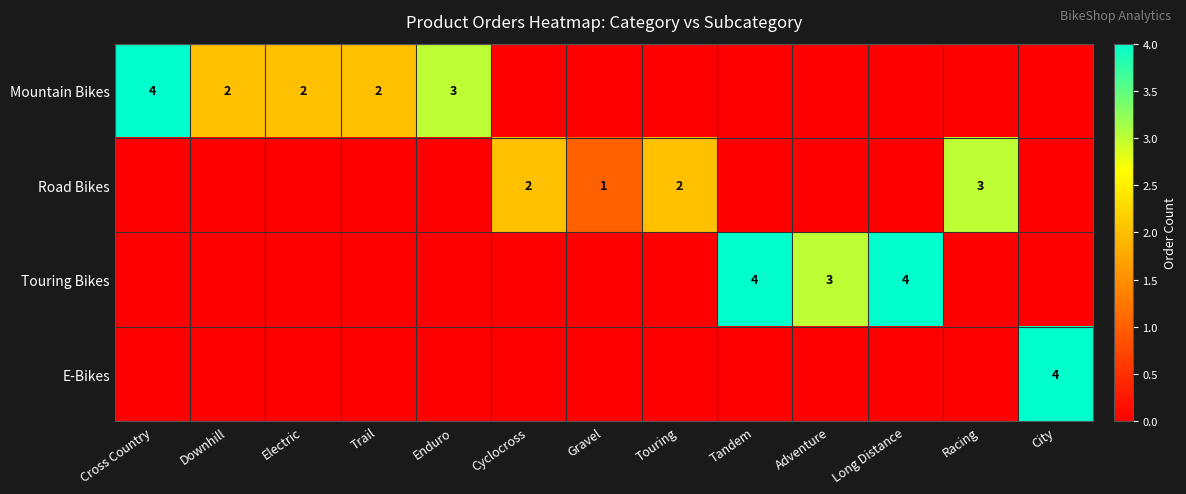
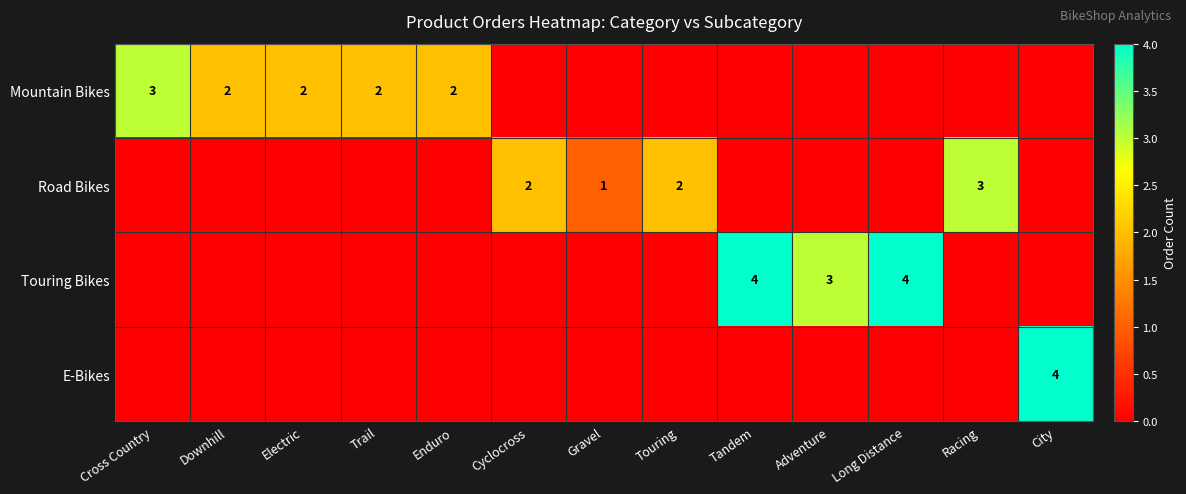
Mountain Bikes, Cross Country: 4 -> 3
Mountain Bikes, Enduro: 3 -> 2
